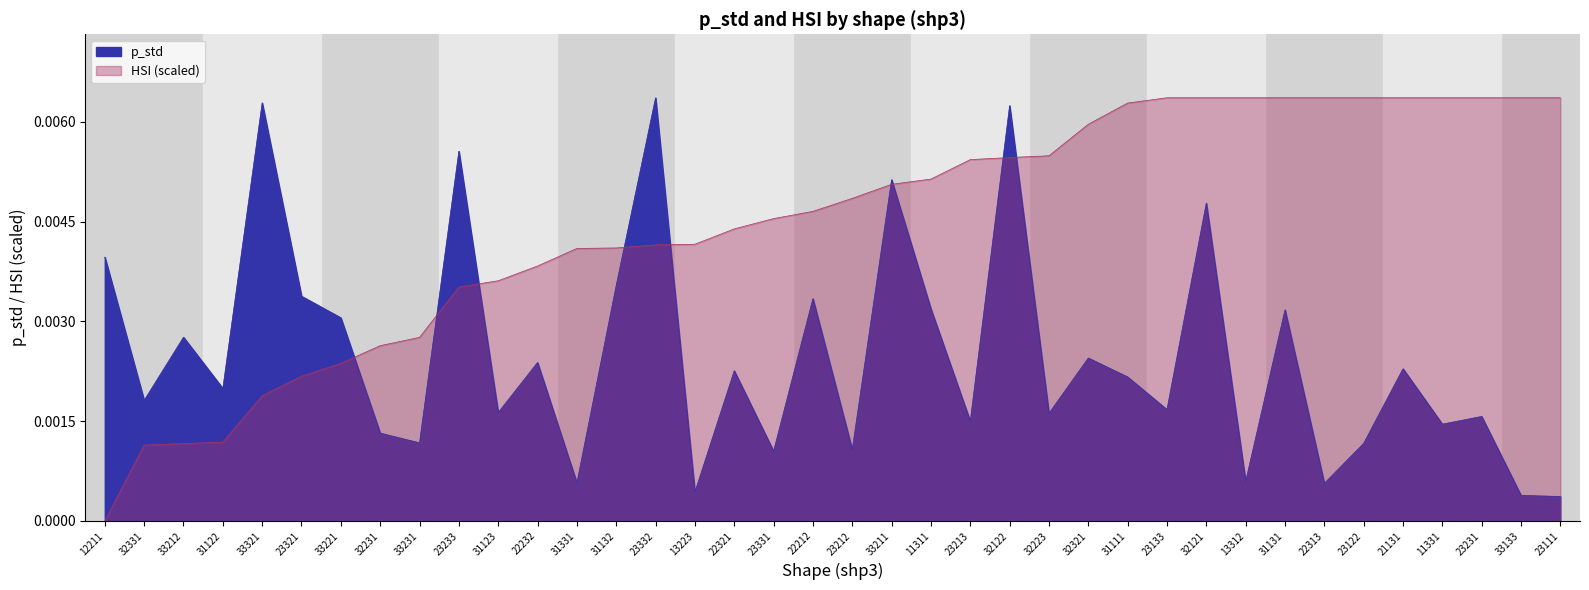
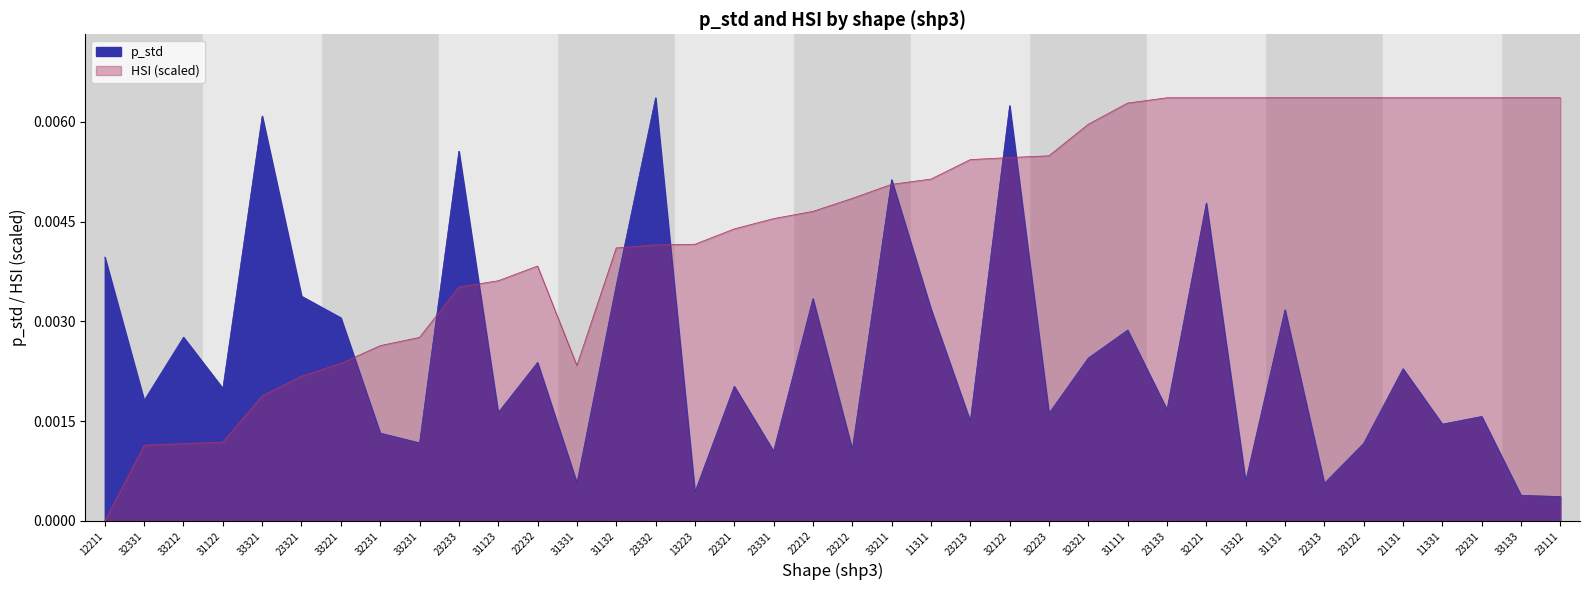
p_std, 33321: 0.0063 -> 0.0061
HSI (scaled), 31331: 0.0041 -> 0.0023
p_std, 22321: 0.0023 -> 0.0020
p_std, 31111: 0.0022 -> 0.0029
